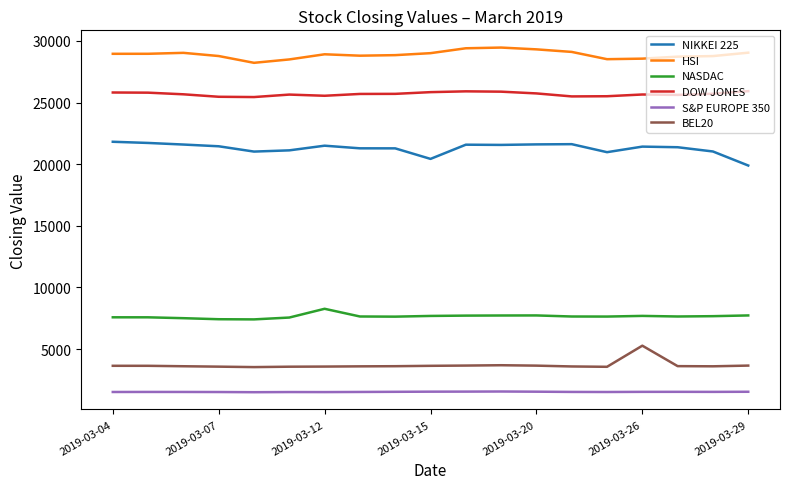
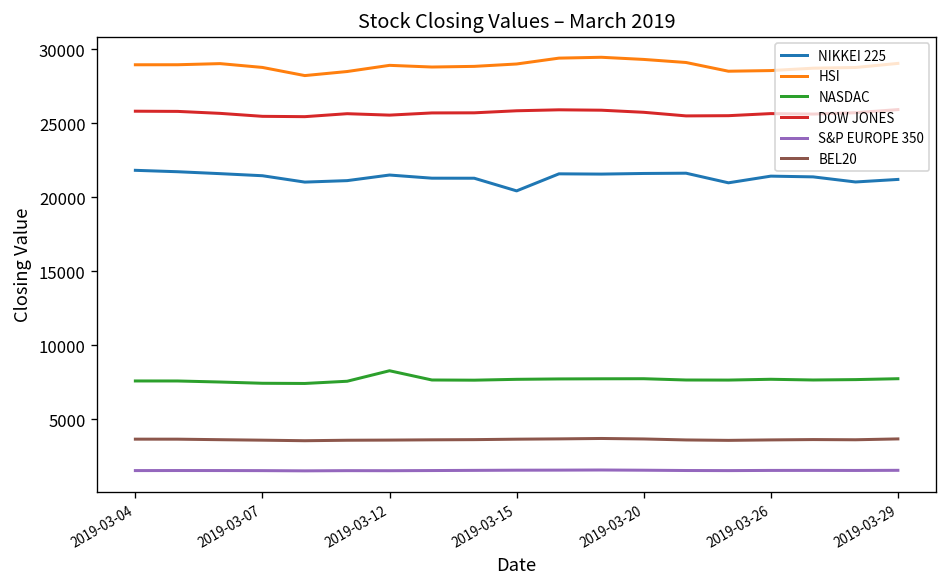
BEL20, 2019-03-26: 5300 -> 3600
NIKKEI 225, 2019-03-29: 19900 -> 21200
